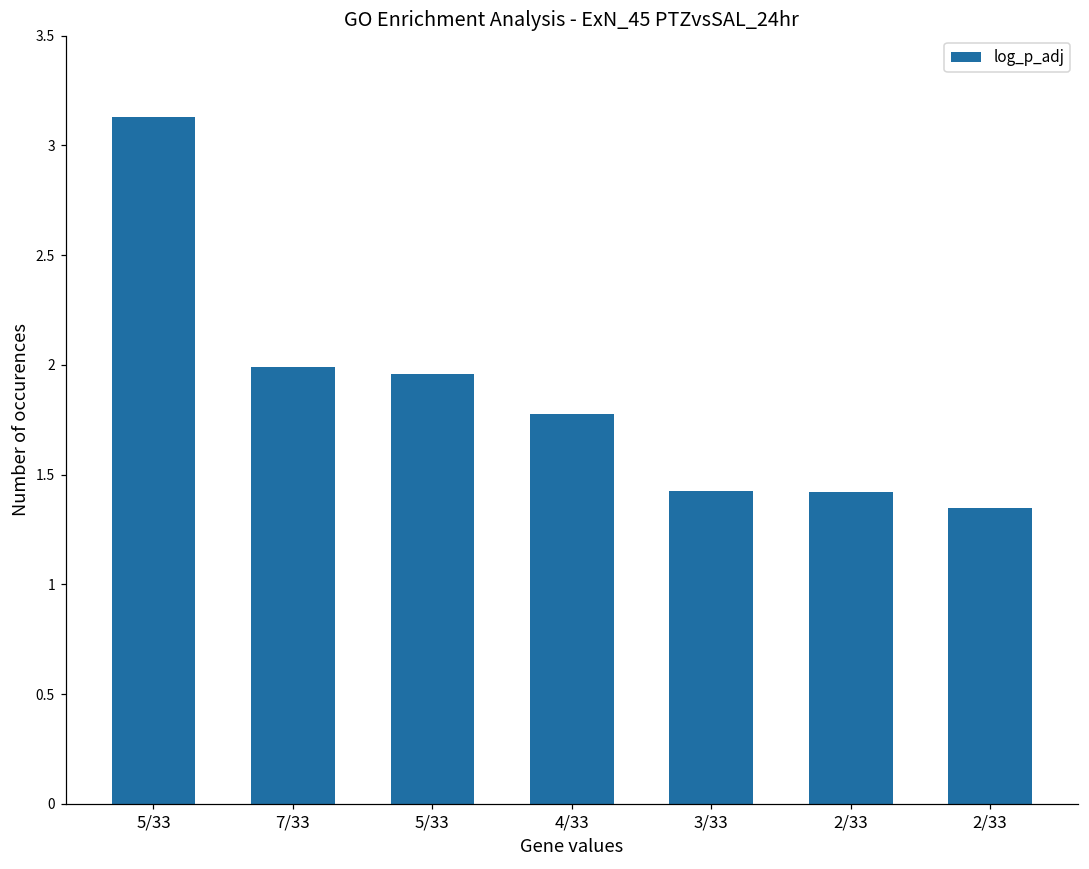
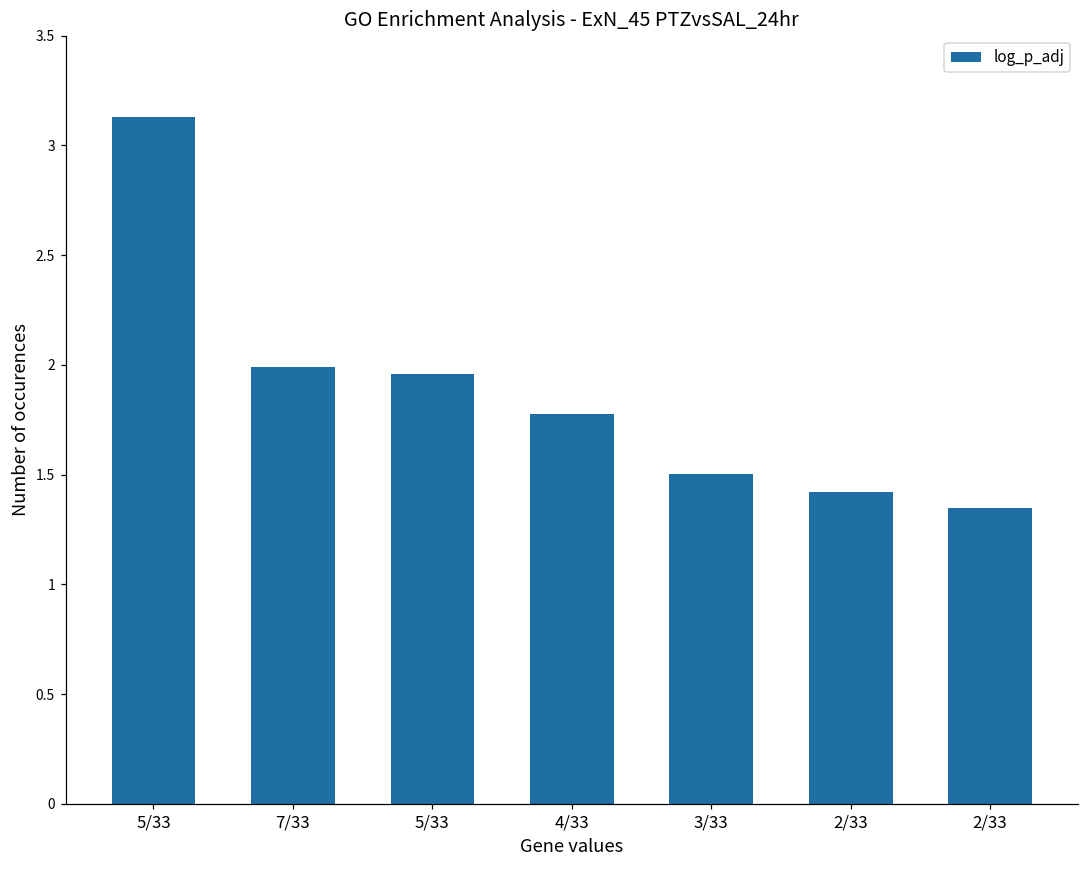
3/33: 1.43 -> 1.50
